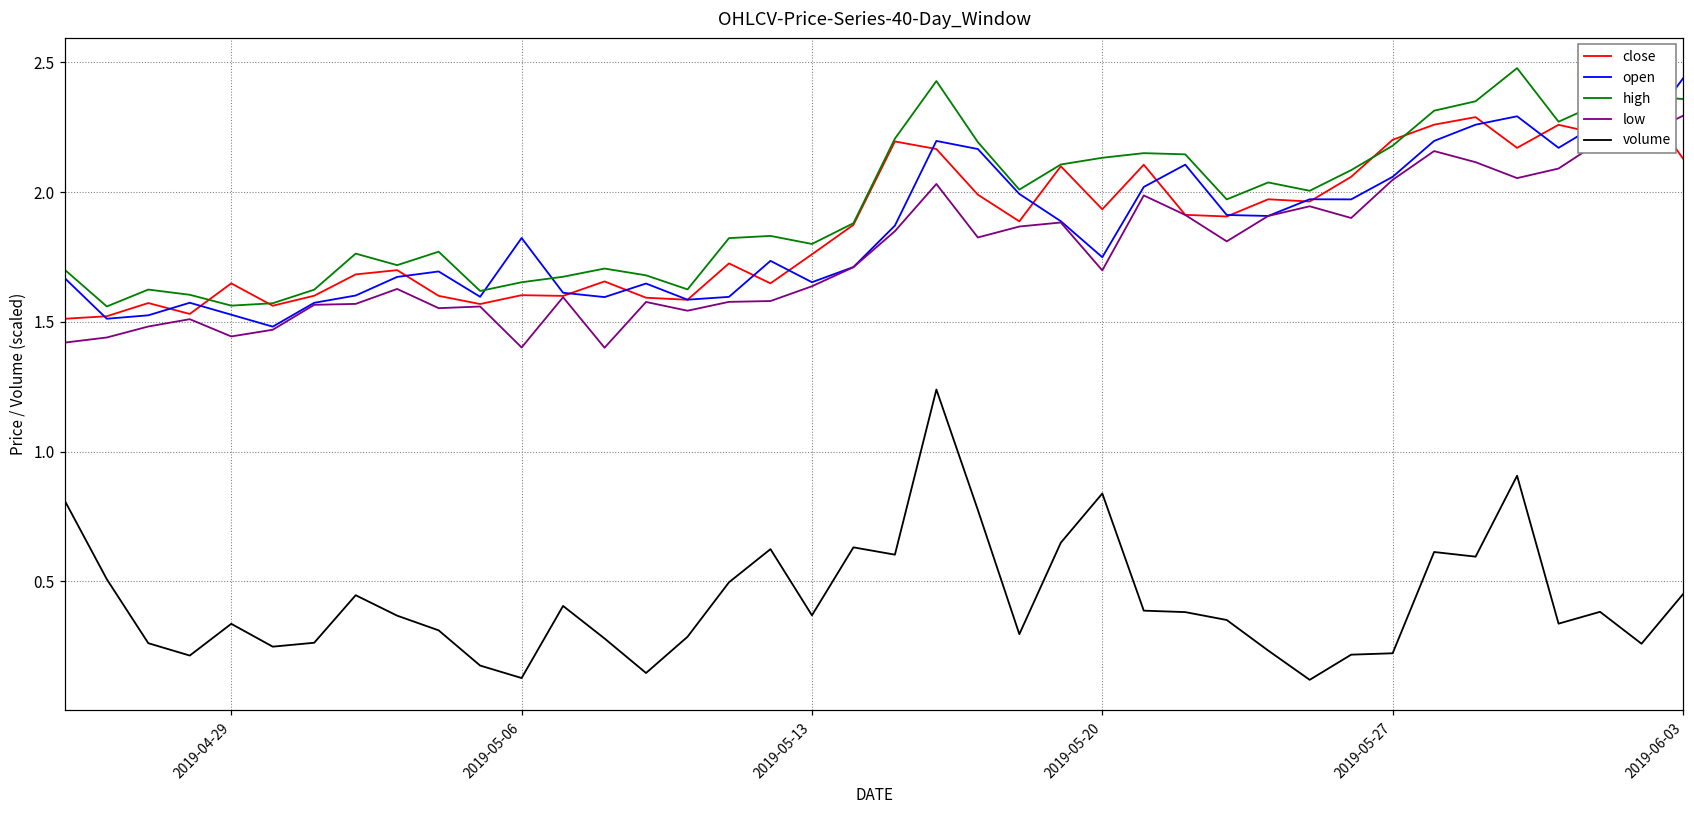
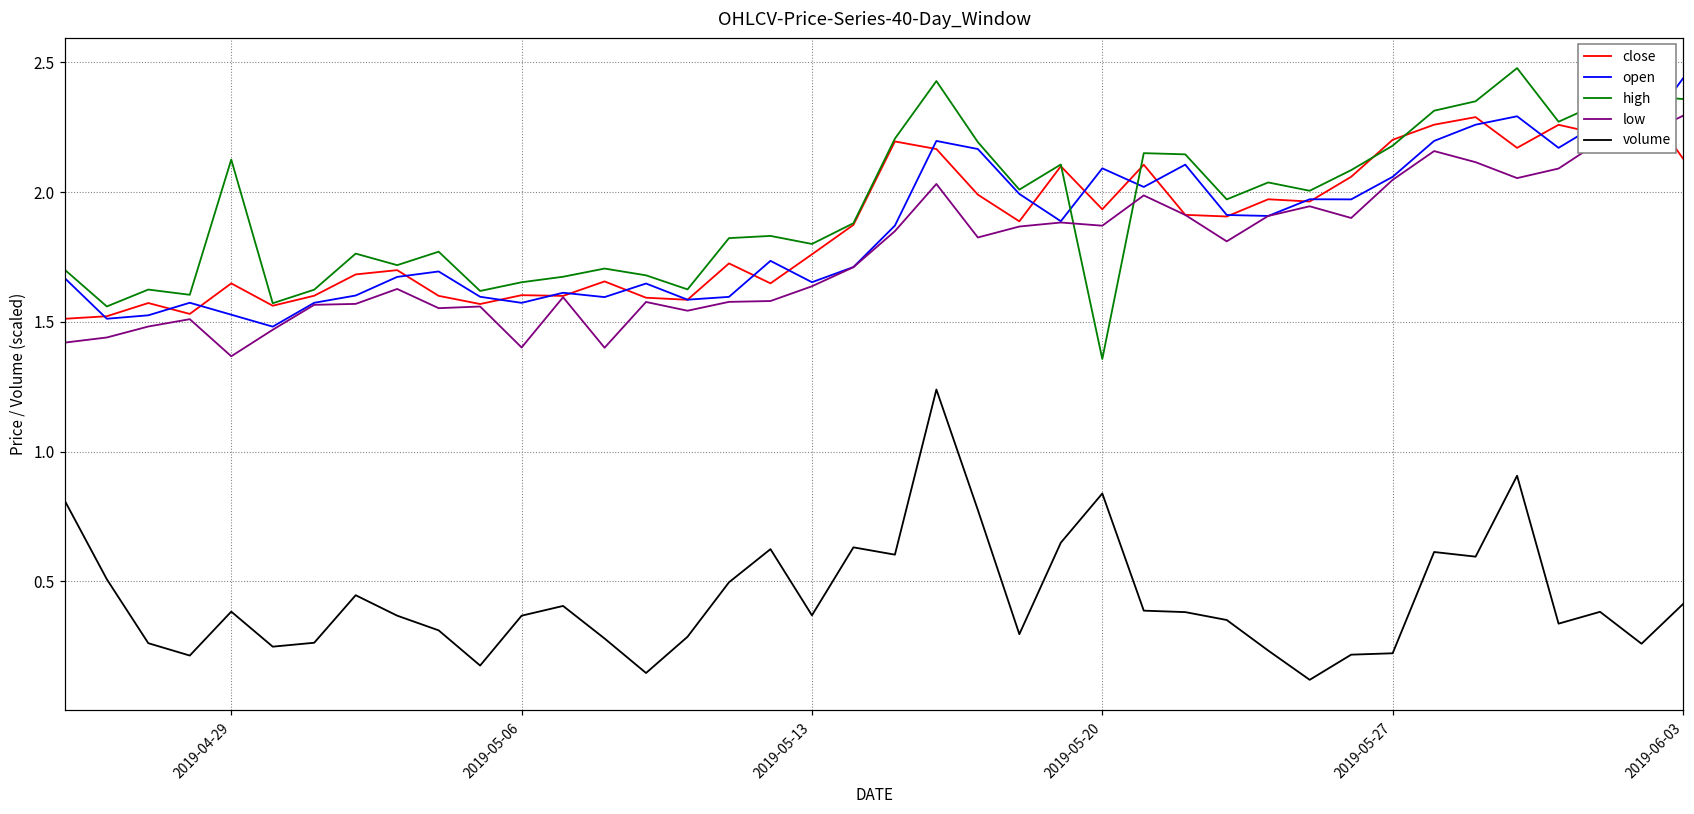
high, 2019-04-29: 1.56 -> 2.13
low, 2019-04-29: 1.44 -> 1.37
volume, 2019-04-29: 0.34 -> 0.38
open, 2019-05-06: 1.82 -> 1.57
volume, 2019-05-06: 0.13 -> 0.37
open, 2019-05-20: 1.75 -> 2.09
high, 2019-05-20: 2.13 -> 1.36
low, 2019-05-20: 1.70 -> 1.87
volume, 2019-06-03: 0.45 -> 0.41
